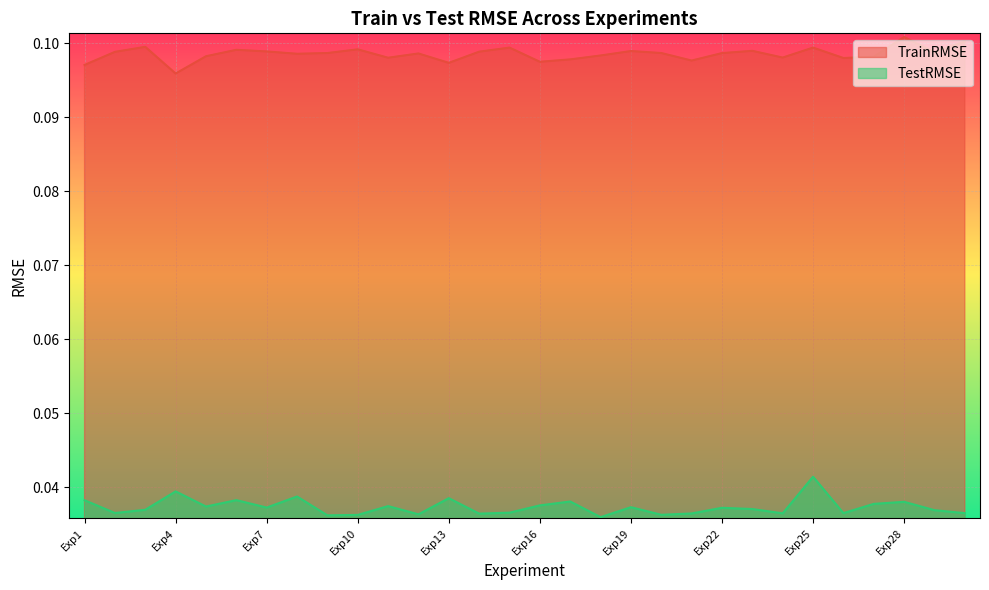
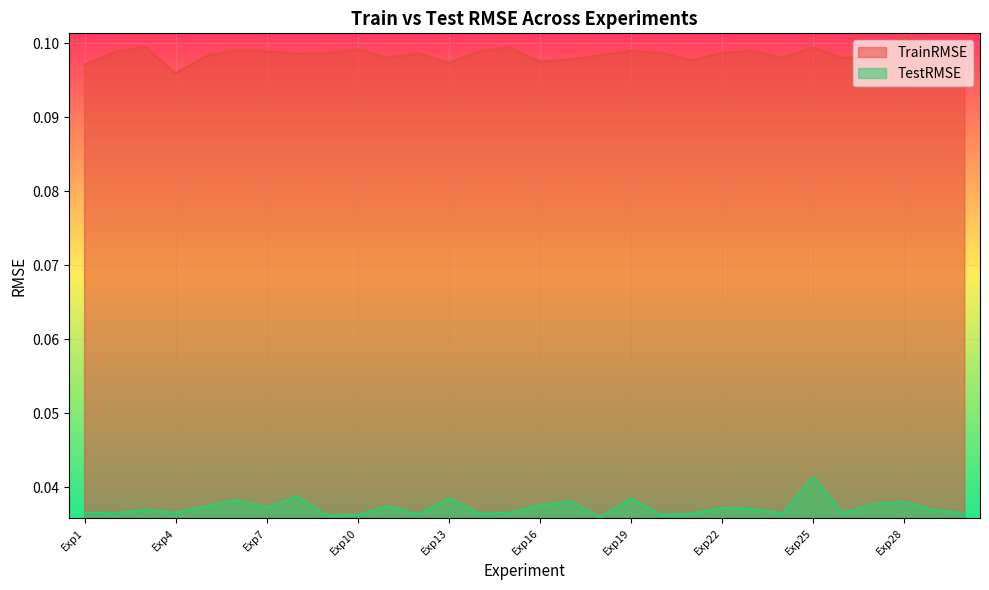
TestRMSE, Exp1: 0.038 -> 0.037
TestRMSE, Exp4: 0.039 -> 0.037
TestRMSE, Exp19: 0.037 -> 0.038
